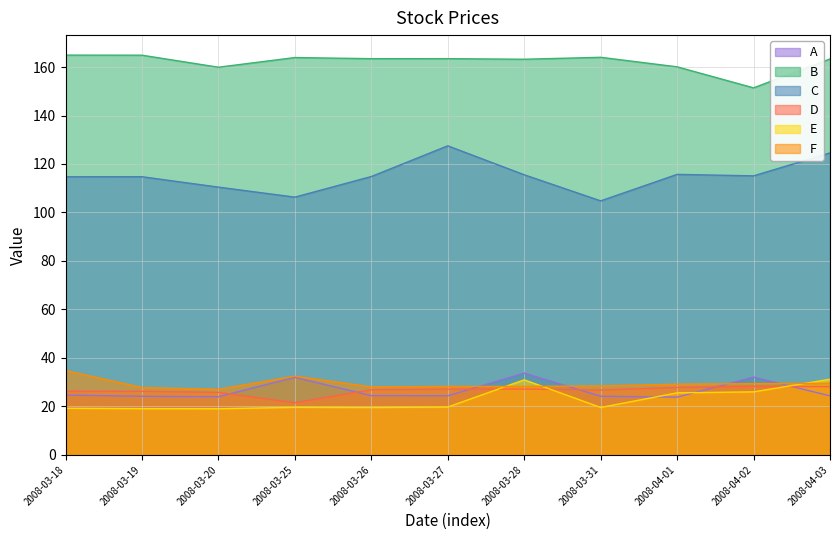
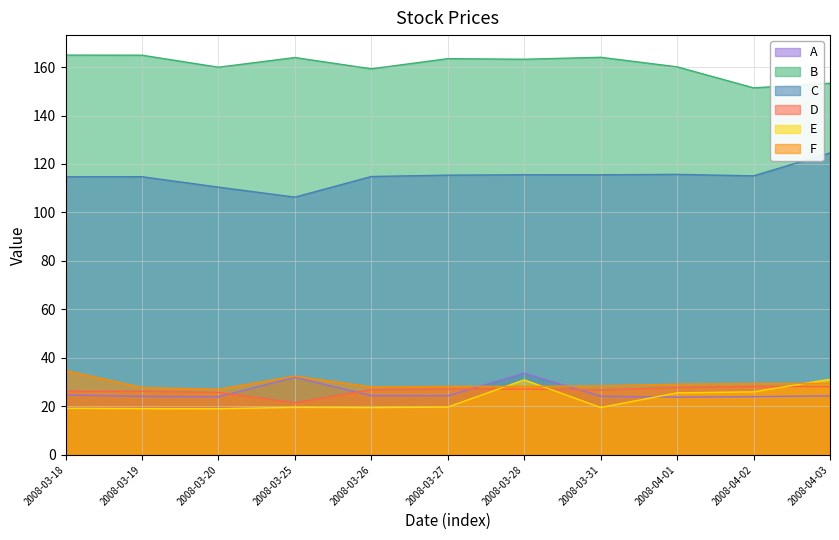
B, 2008-03-26: 163 -> 159
C, 2008-03-27: 128 -> 115
C, 2008-03-31: 105 -> 116
A, 2008-04-02: 32 -> 24
B, 2008-04-03: 163 -> 153
